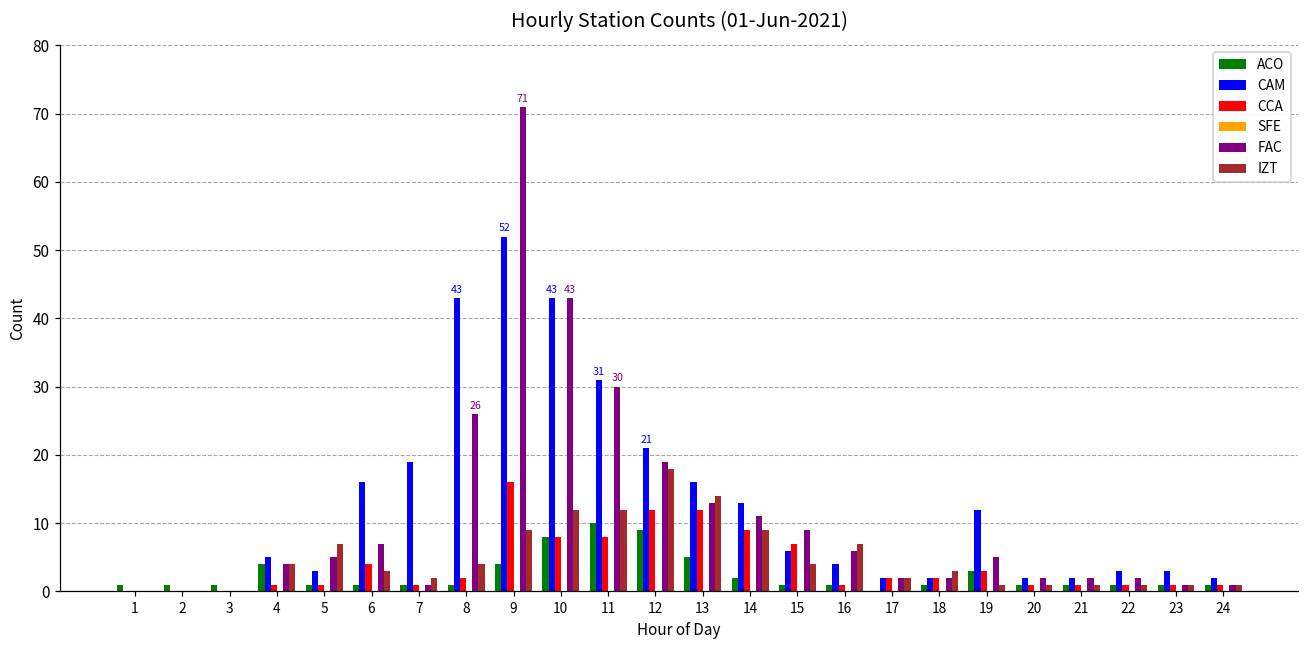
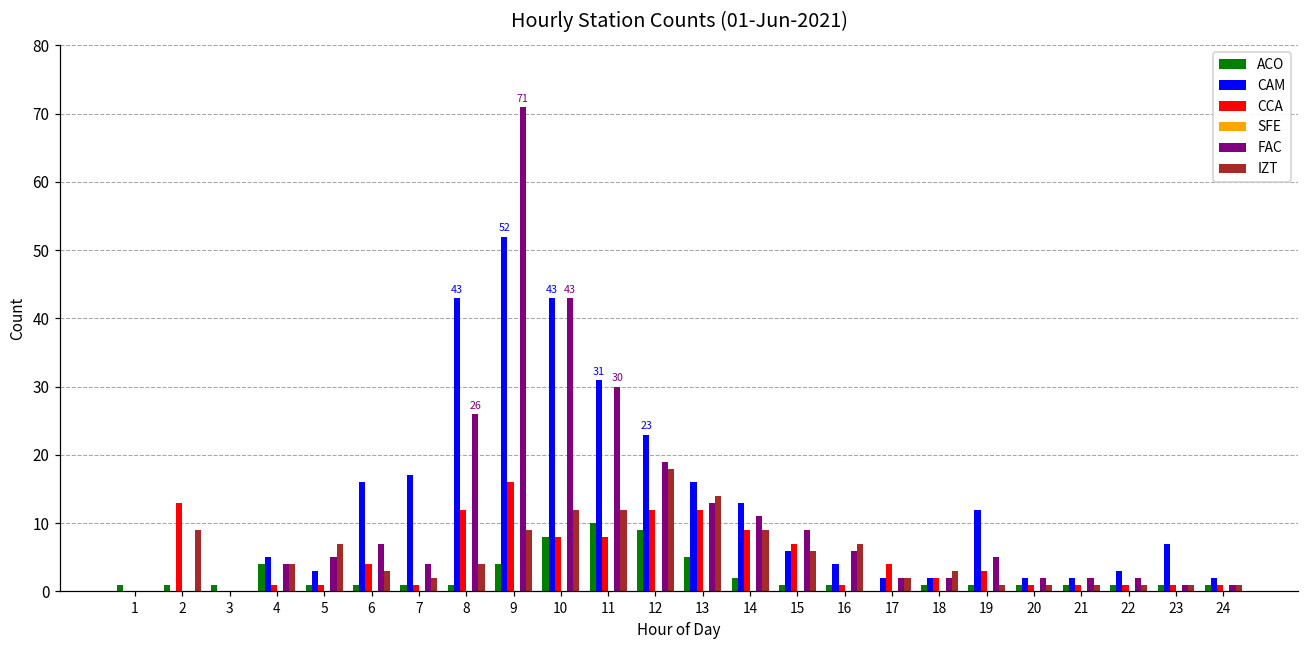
CCA, 2: 0 -> 13
IZT, 2: 0 -> 9
CAM, 7: 19 -> 17
FAC, 7: 1 -> 4
CCA, 8: 2 -> 12
CAM, 12: 21 -> 23
IZT, 15: 4 -> 6
CCA, 17: 2 -> 4
ACO, 19: 3 -> 1
CAM, 23: 3 -> 7
